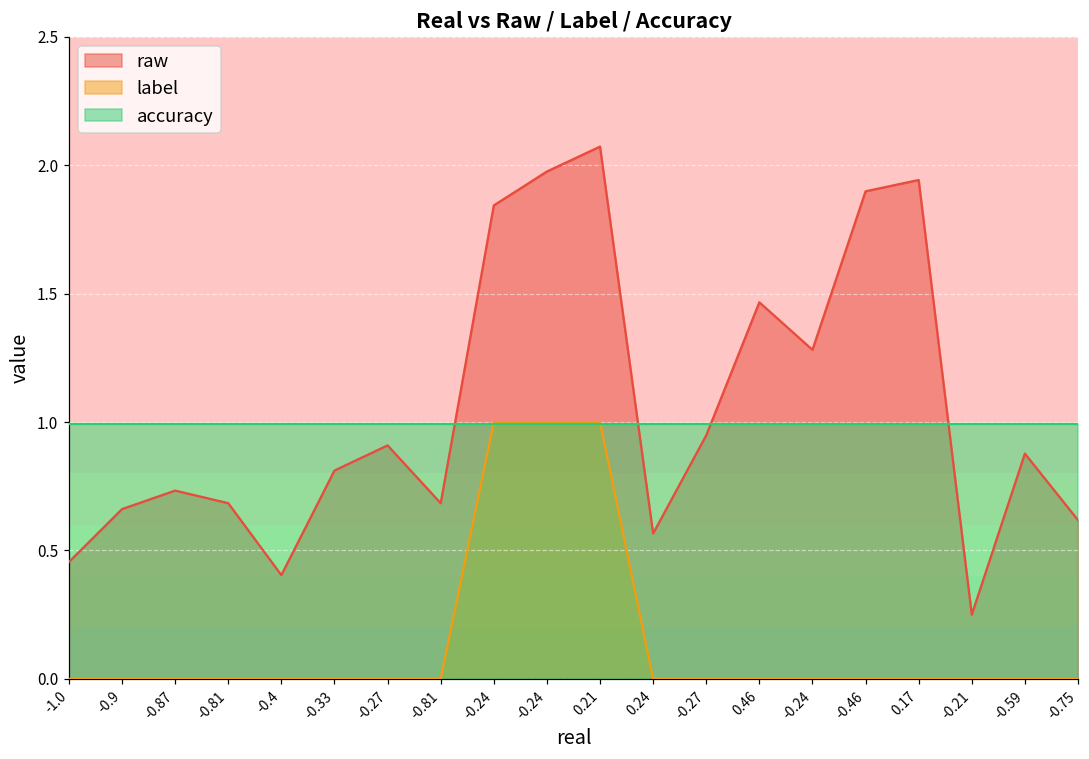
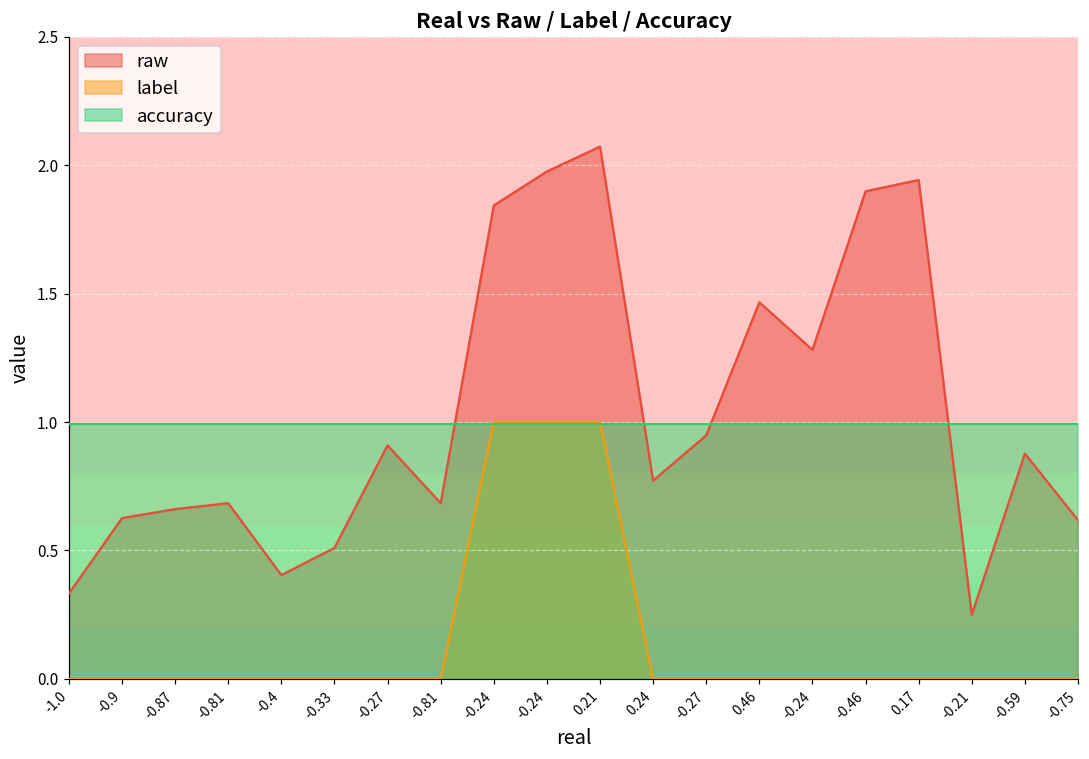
raw, -1.0: 0.46 -> 0.33
raw, -0.9: 0.66 -> 0.63
raw, -0.87: 0.73 -> 0.66
raw, -0.33: 0.81 -> 0.51
raw, 0.24: 0.57 -> 0.77
